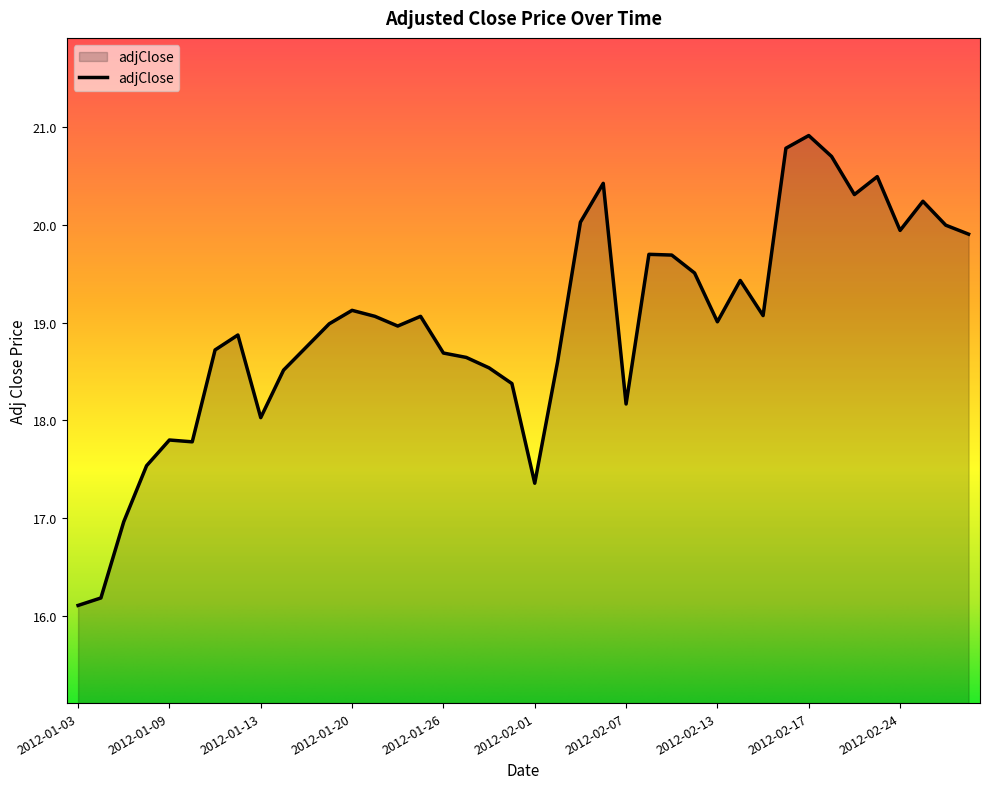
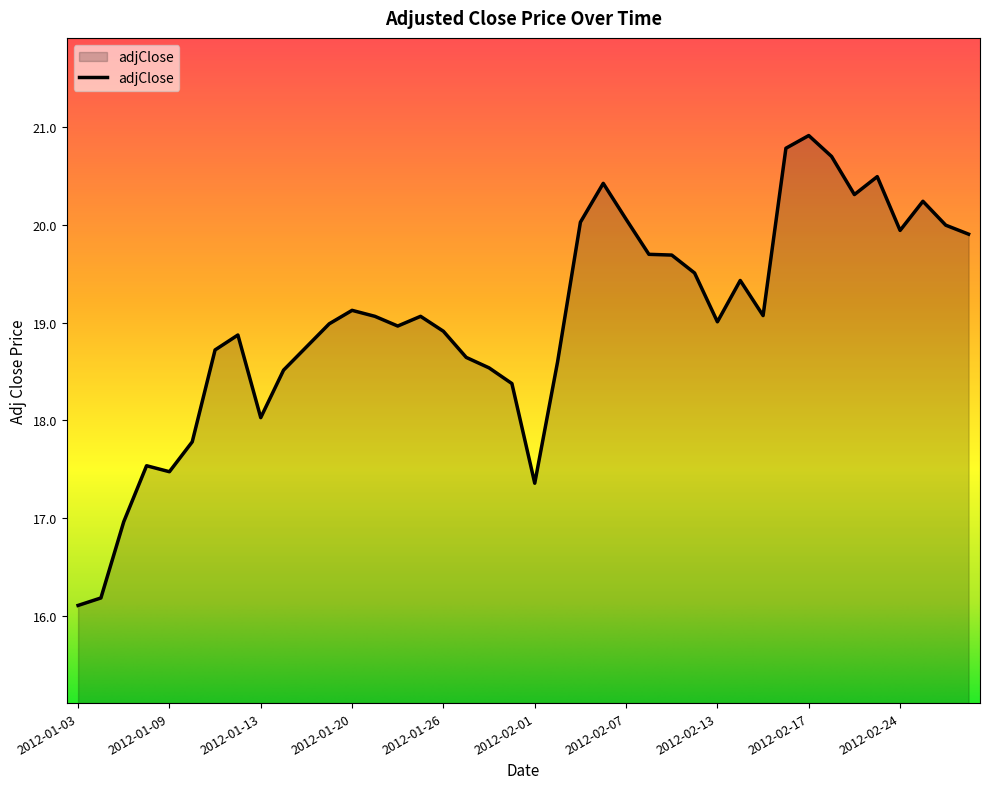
2012-01-09: 17.8 -> 17.5
2012-01-26: 18.7 -> 18.9
2012-02-07: 18.2 -> 20.1
